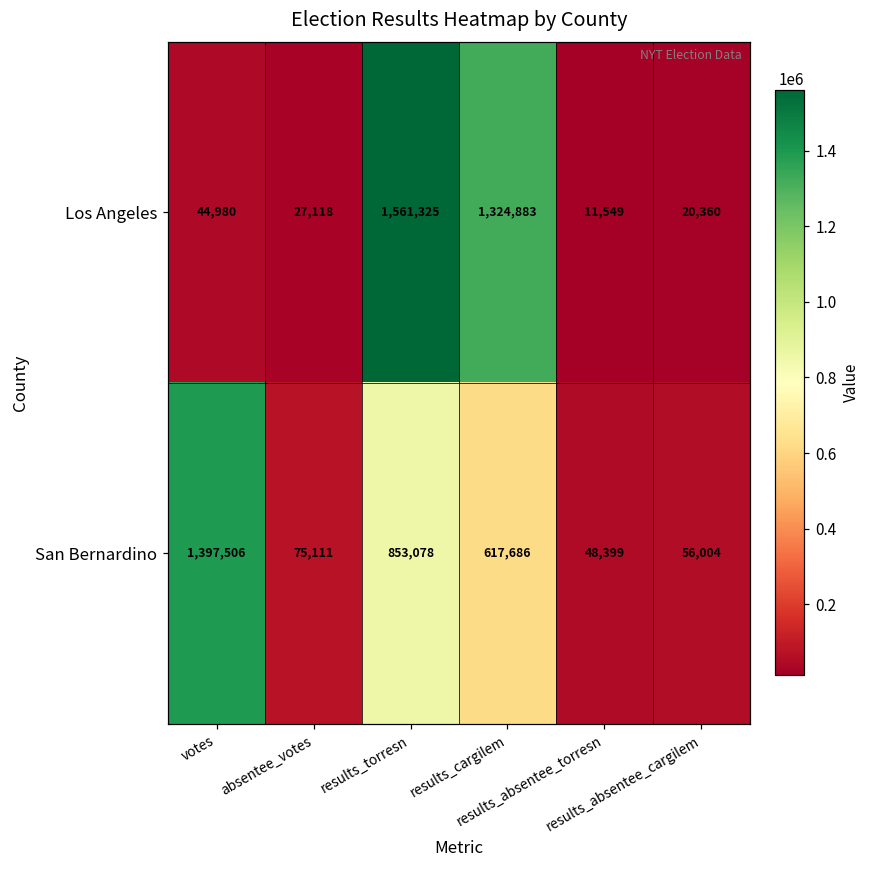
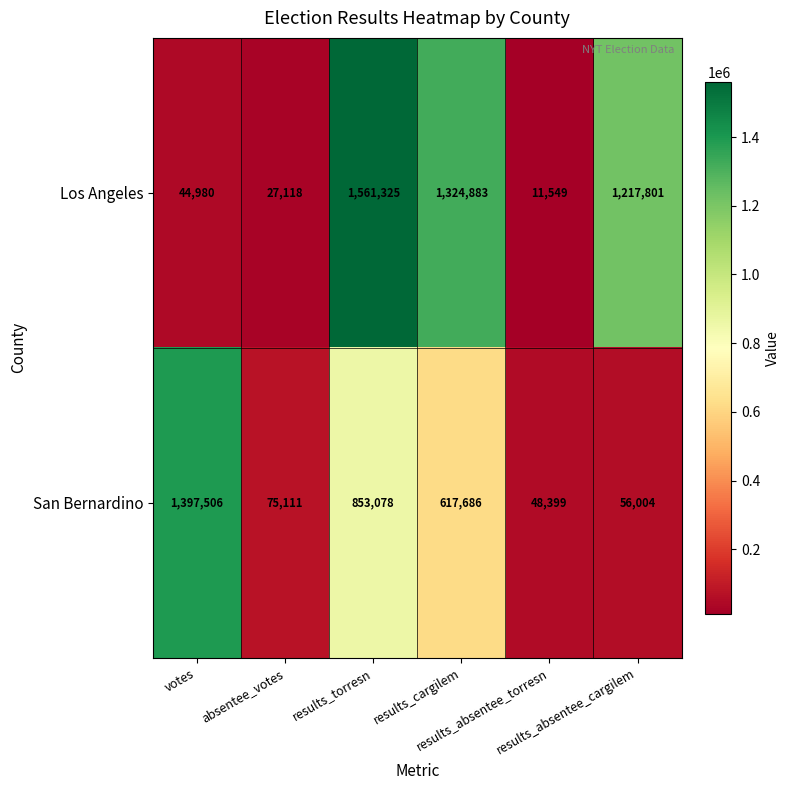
Los Angeles, results_absentee_cargilem: 20,360 -> 1,217,801
